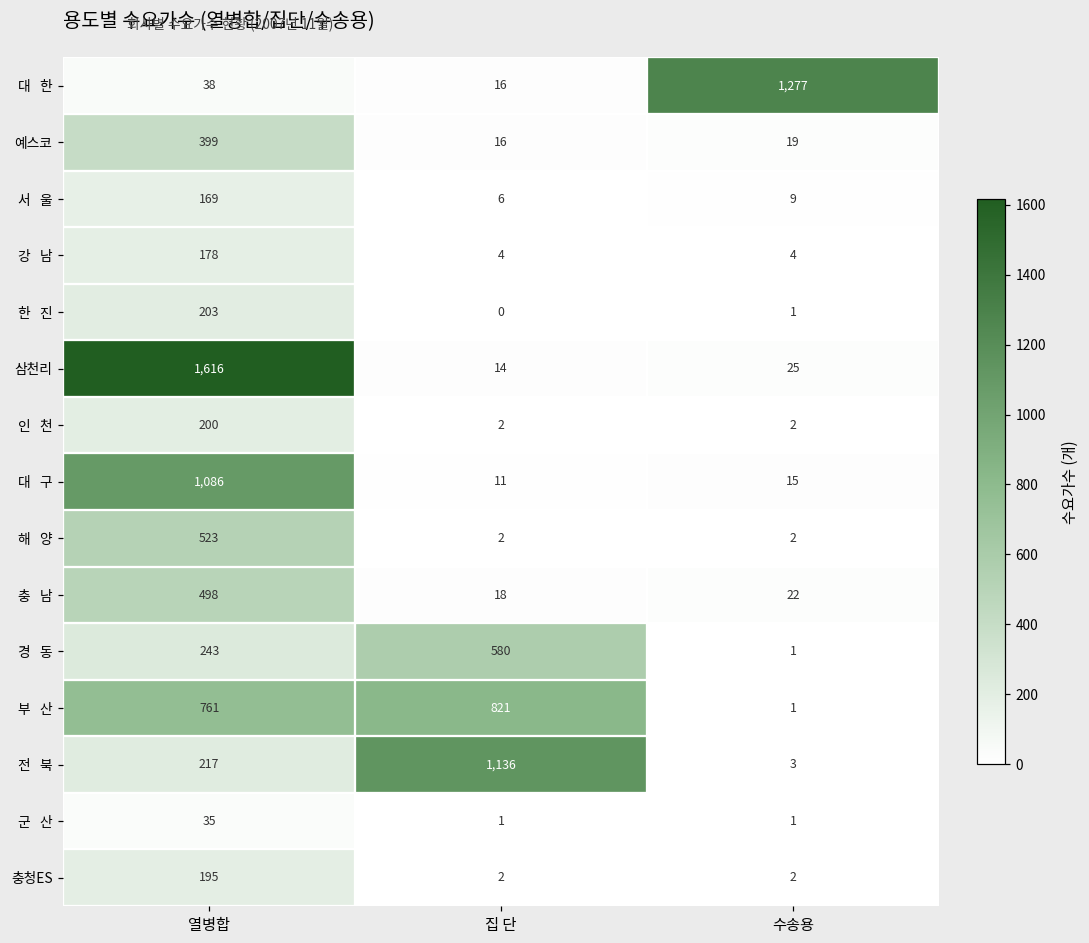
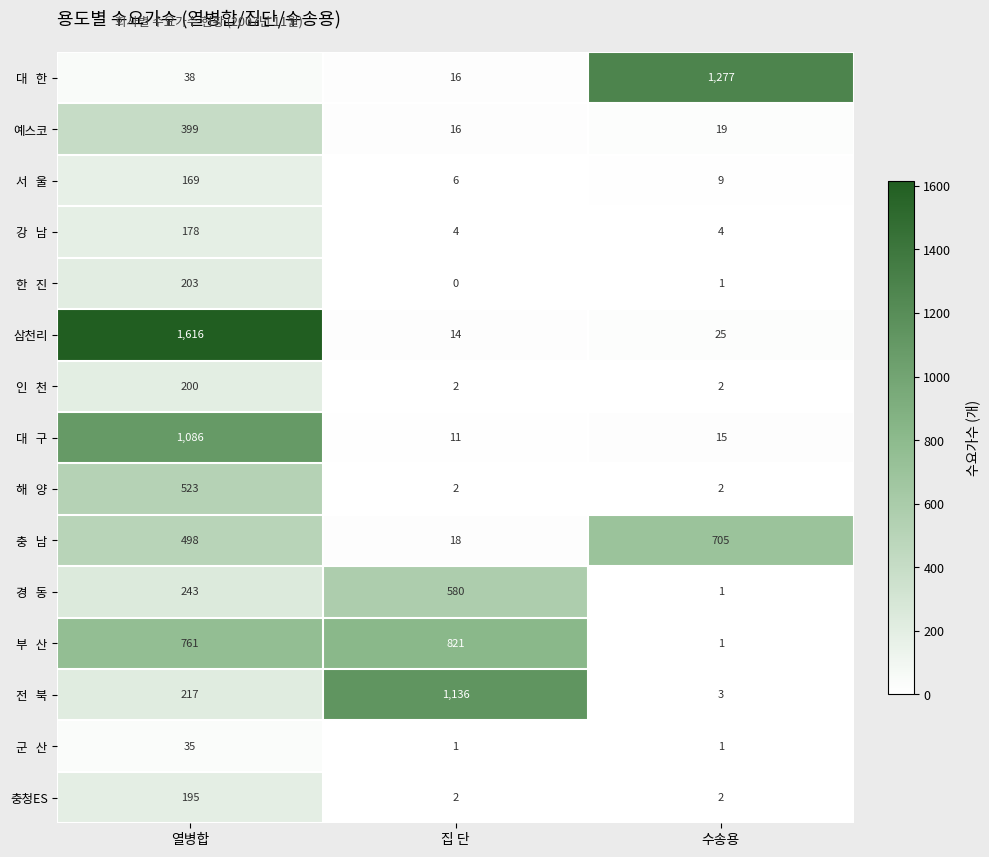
충 남, 수송용: 22 -> 705
